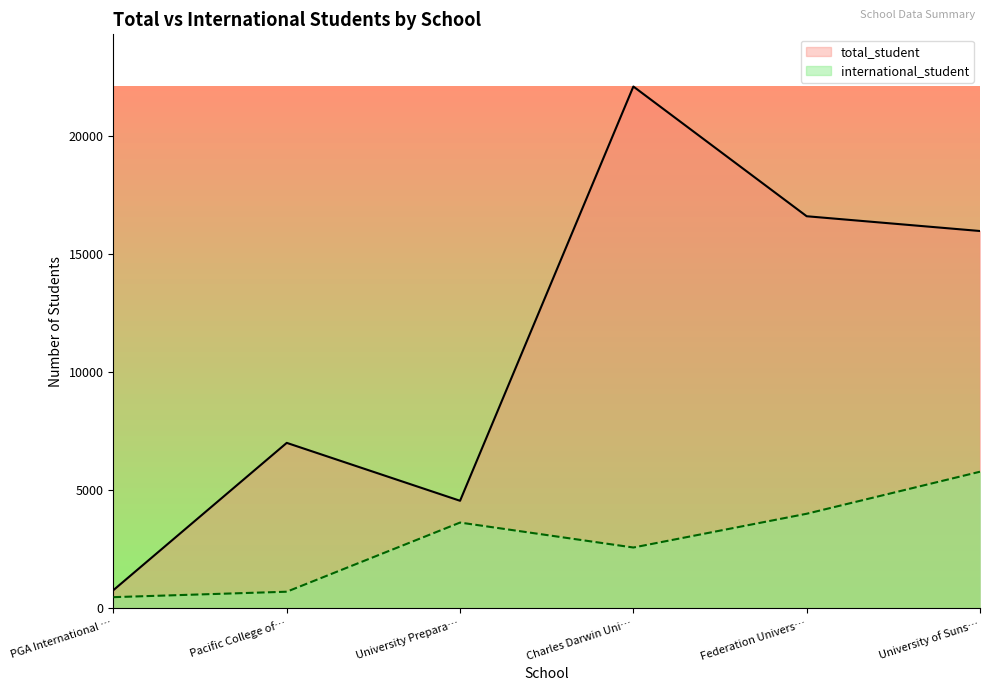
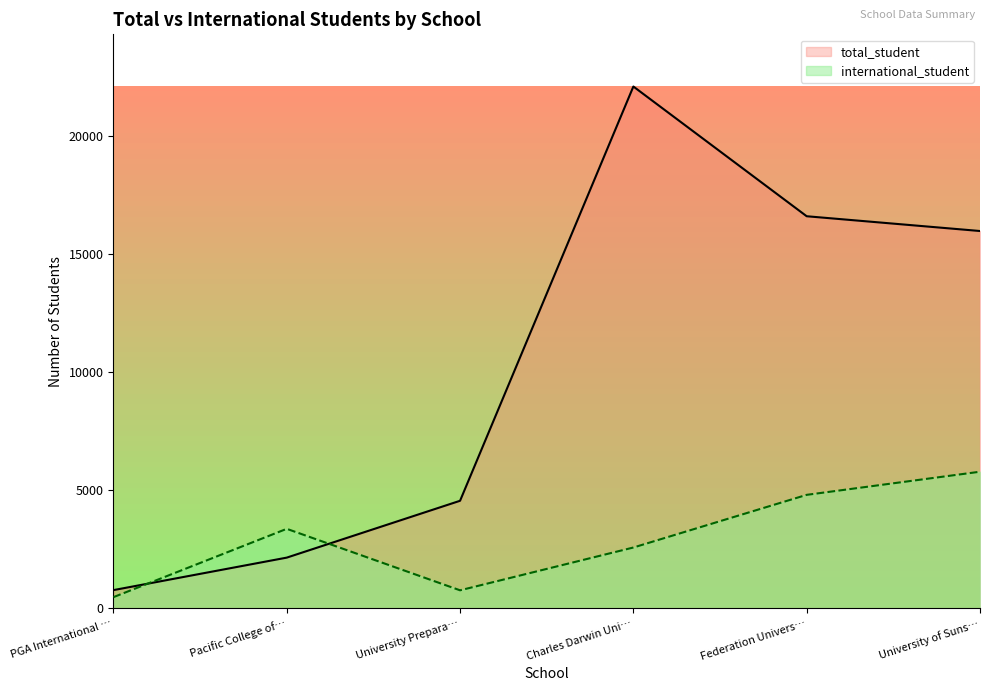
total_student, Pacific College of…: 7000 -> 2100
international_student, Pacific College of…: 700 -> 3400
international_student, University Prepara…: 3600 -> 800
international_student, Federation Univers…: 4000 -> 4800
